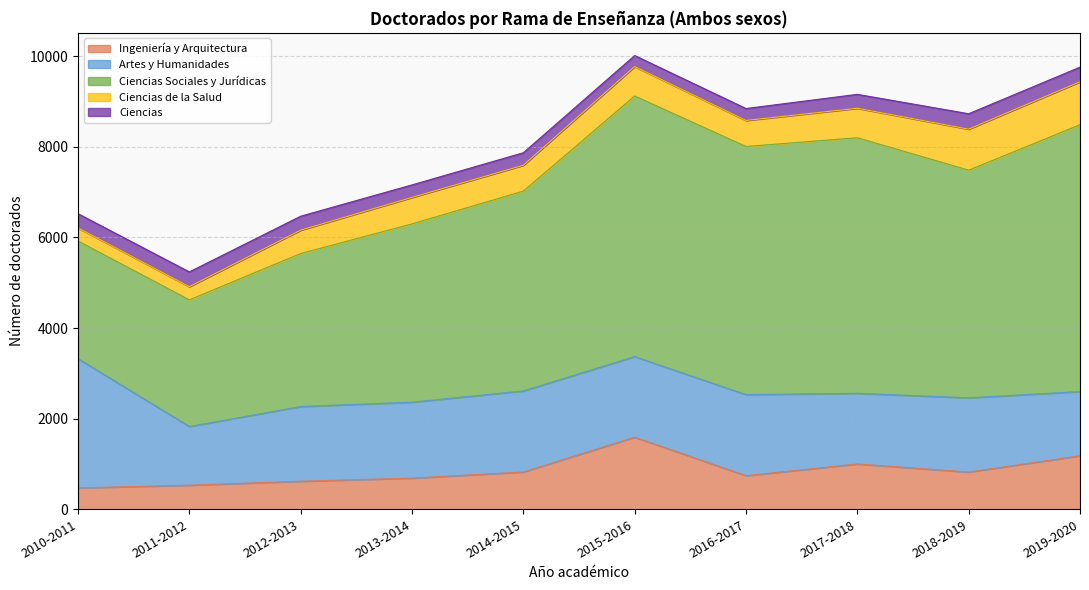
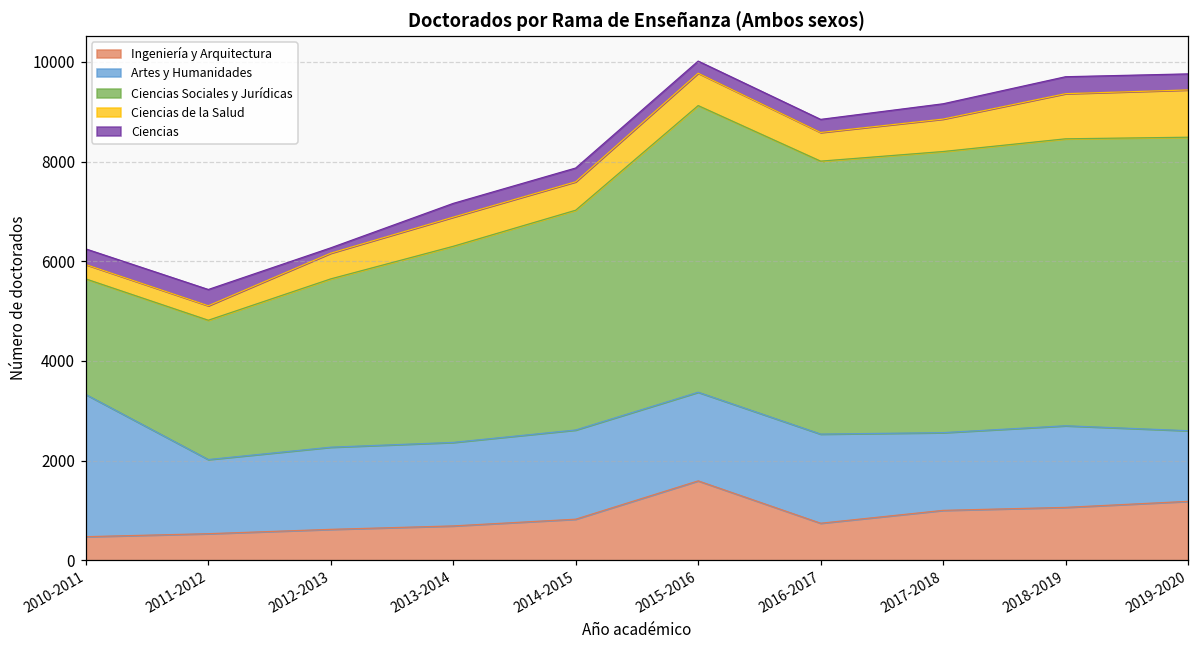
Ciencias Sociales y Jurídicas, 2010-2011: 2600 -> 2300
Artes y Humanidades, 2011-2012: 1300 -> 1500
Ciencias, 2012-2013: 300 -> 100
Ingeniería y Arquitectura, 2018-2019: 800 -> 1100
Ciencias Sociales y Jurídicas, 2018-2019: 5000 -> 5800
